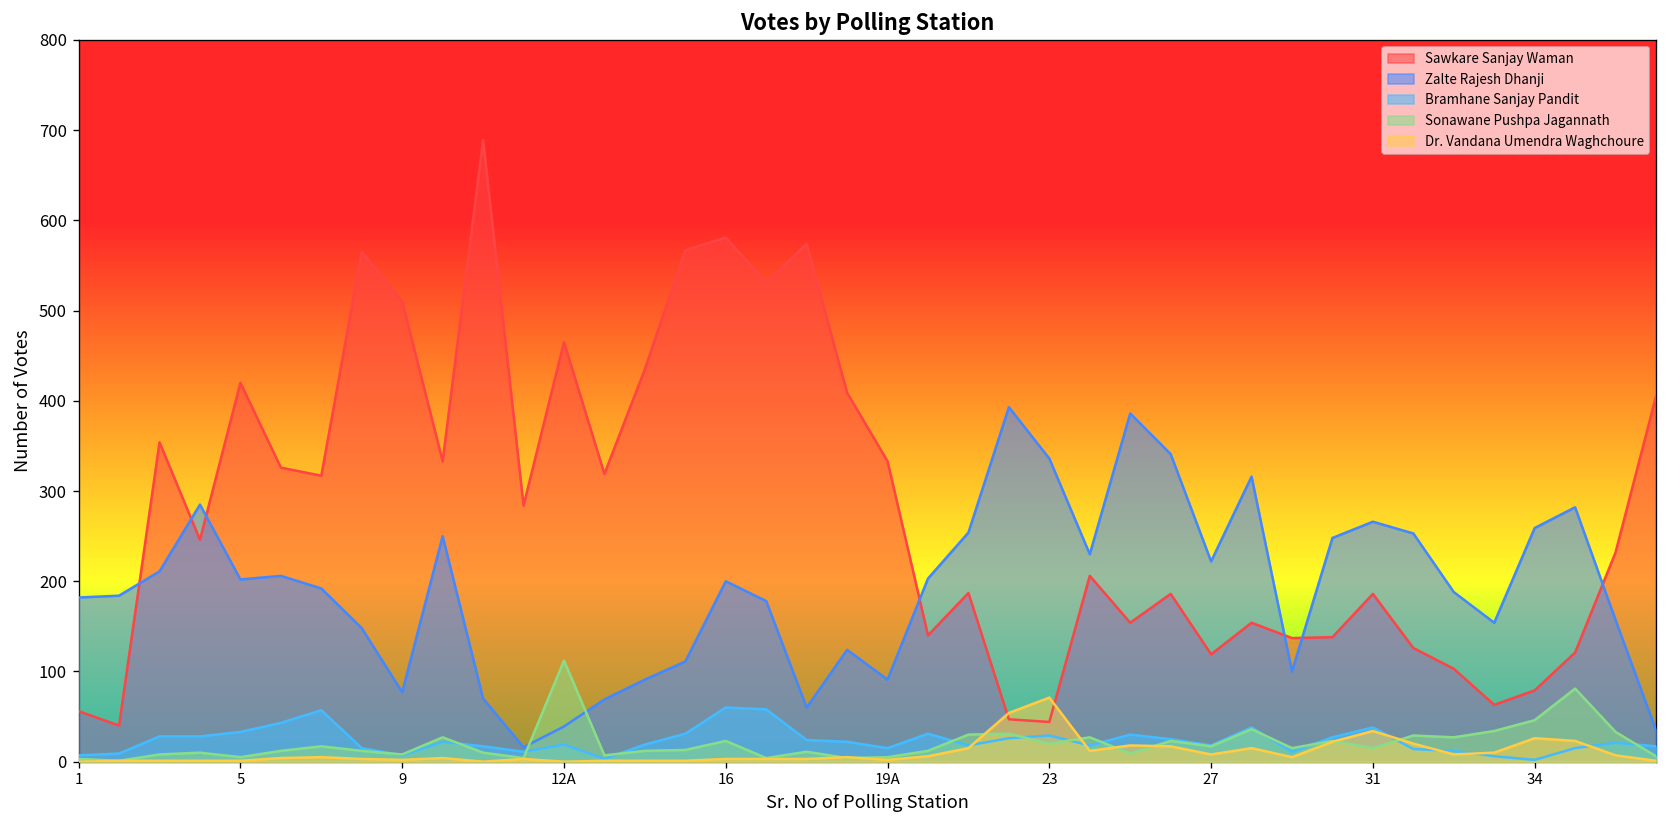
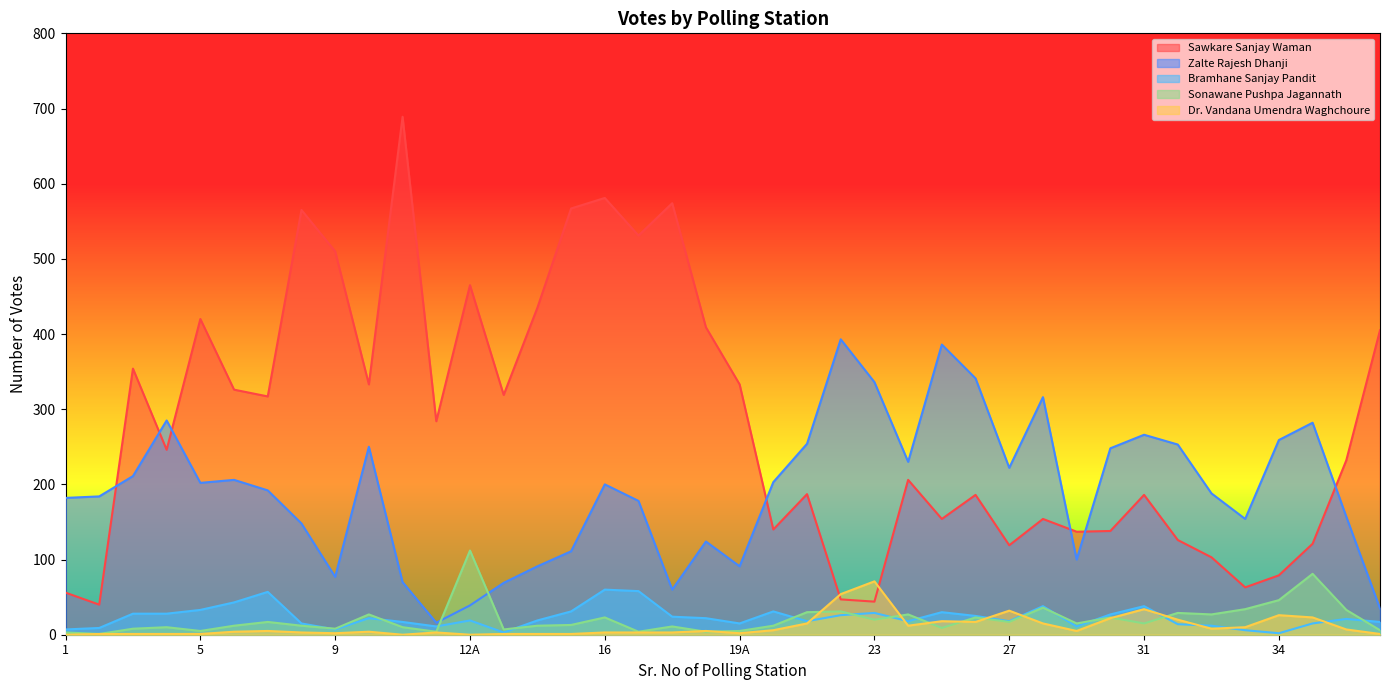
Dr. Vandana Umendra Waghchoure, 27: 10 -> 30
